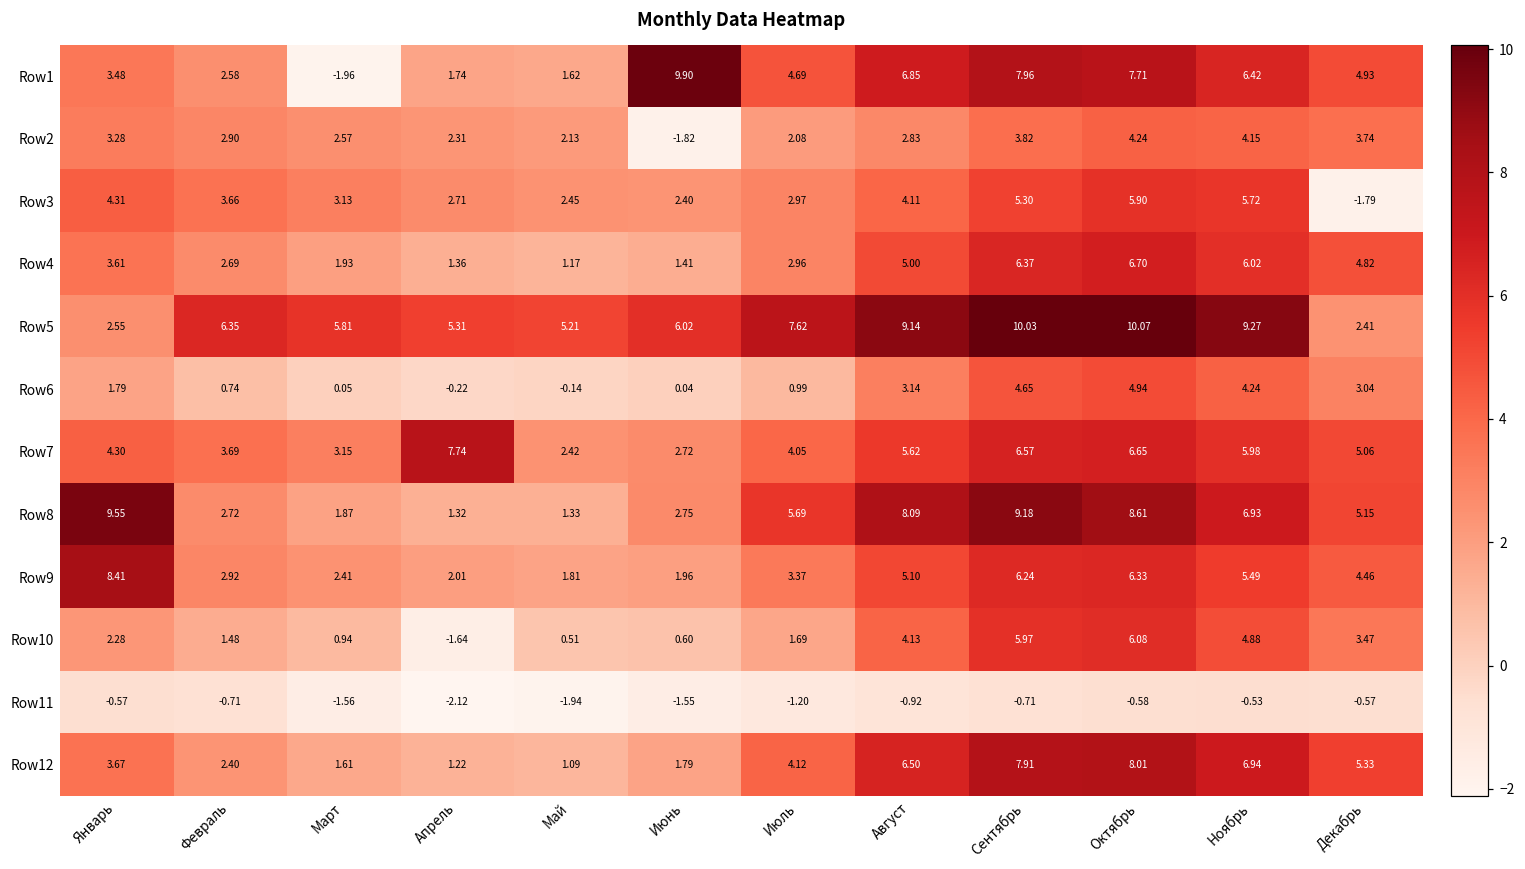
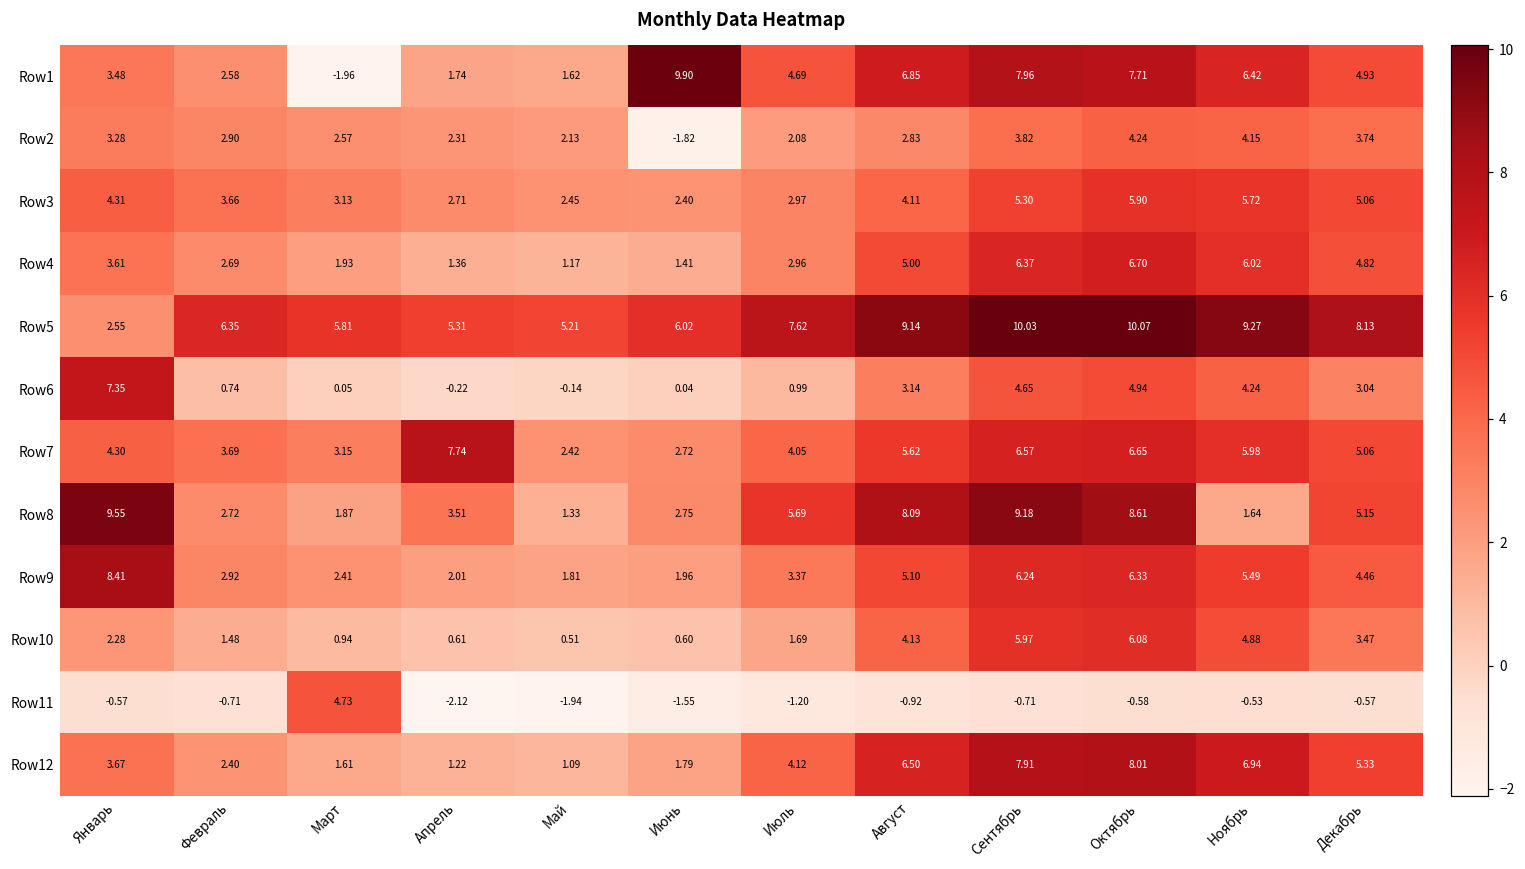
Row3, Декабрь: -1.79 -> 5.06
Row5, Декабрь: 2.41 -> 8.13
Row6, Январь: 1.79 -> 7.35
Row8, Апрель: 1.32 -> 3.51
Row8, Ноябрь: 6.93 -> 1.64
Row10, Апрель: -1.64 -> 0.61
Row11, Март: -1.56 -> 4.73
